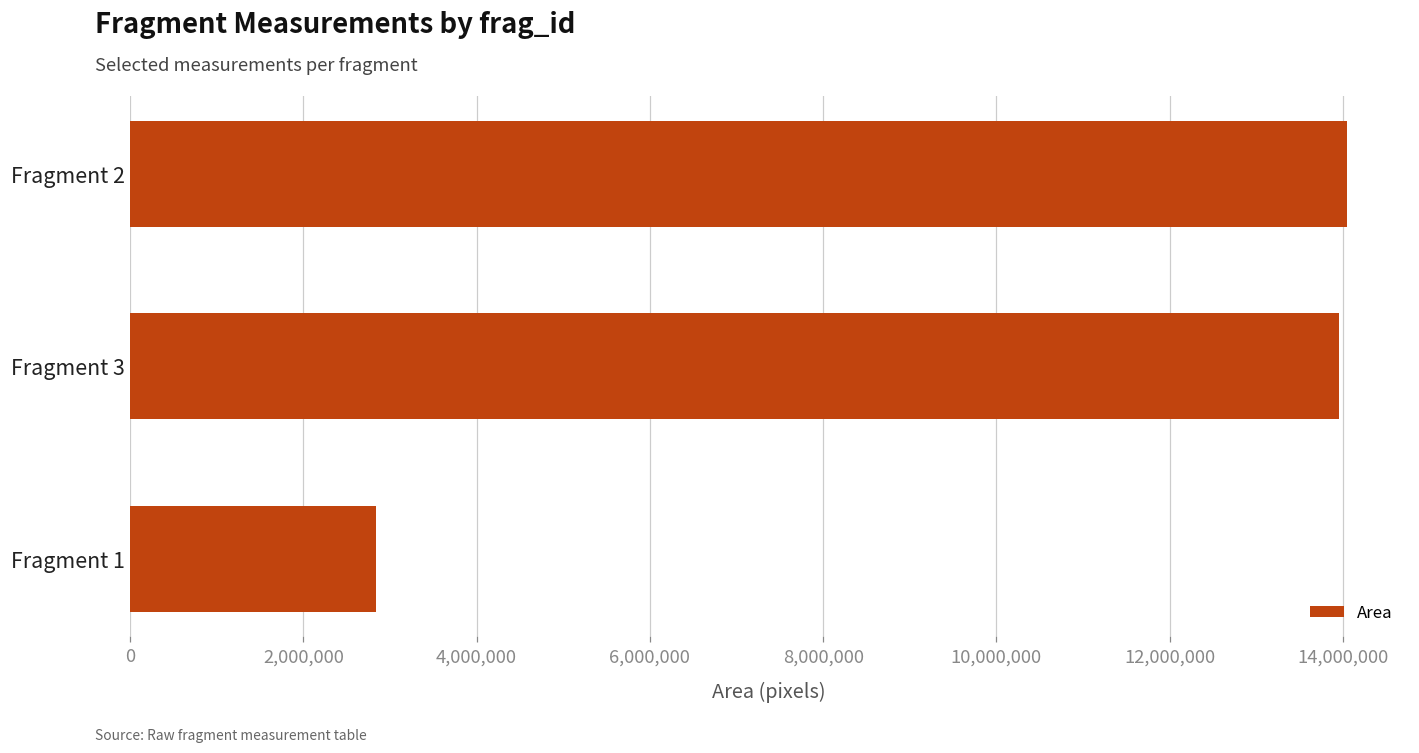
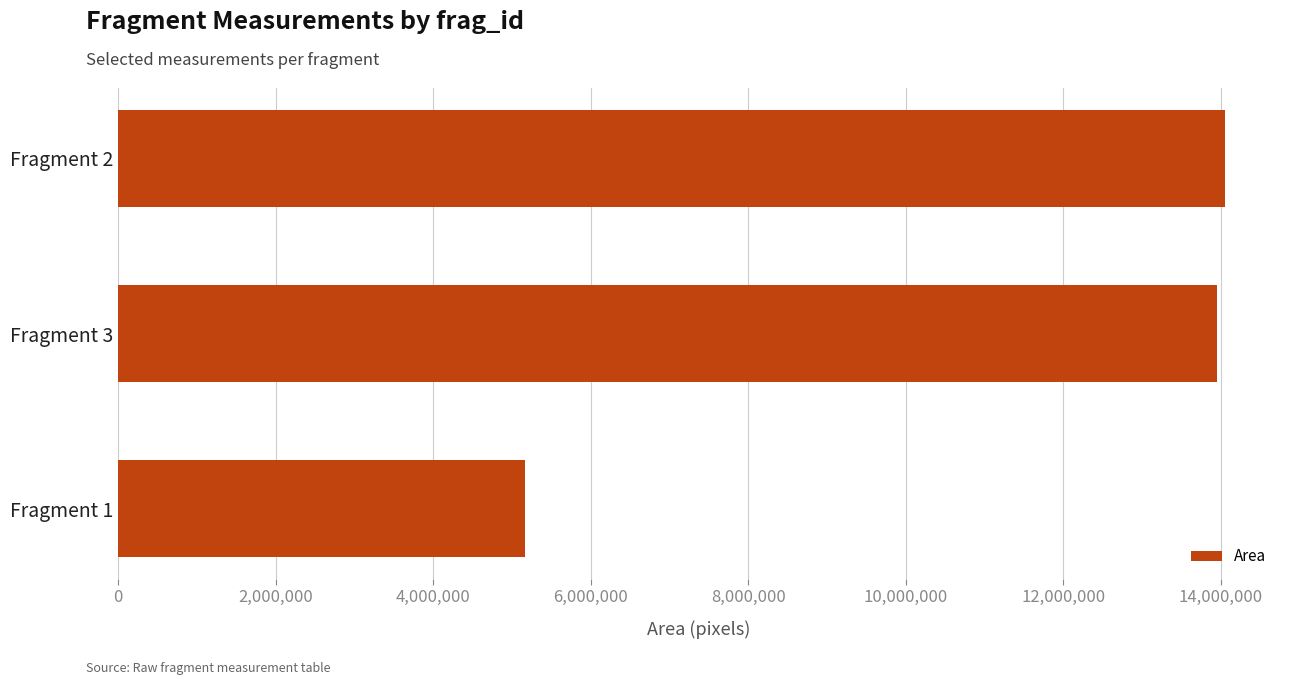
Fragment 1: 2,800,000 -> 5,200,000
